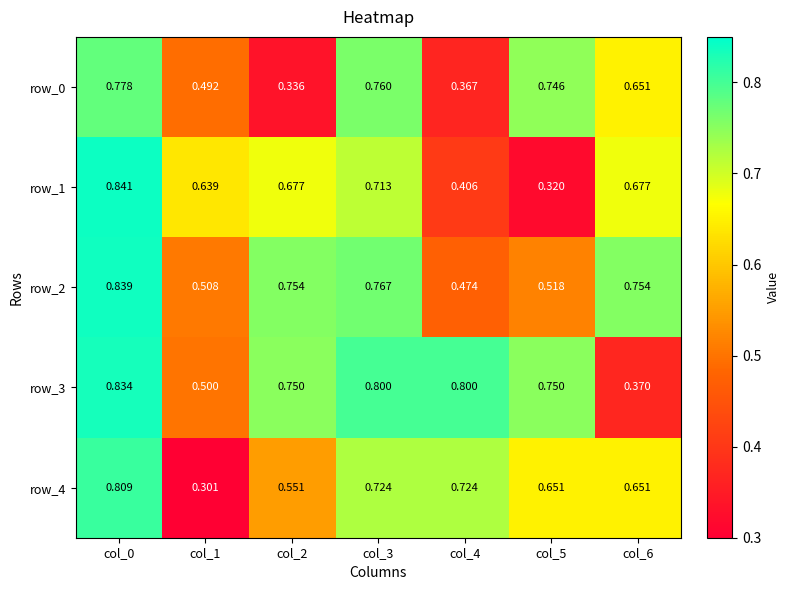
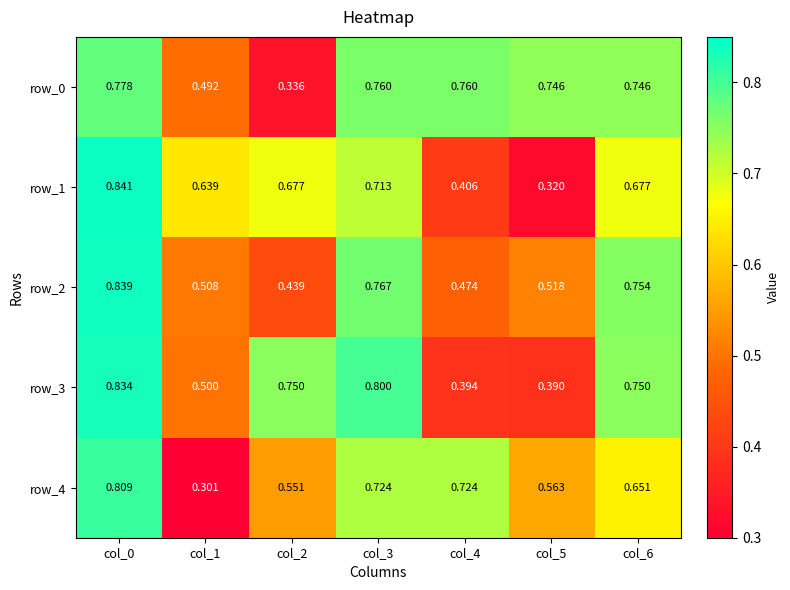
row_0, col_4: 0.367 -> 0.760
row_0, col_6: 0.651 -> 0.746
row_2, col_2: 0.754 -> 0.439
row_3, col_4: 0.800 -> 0.394
row_3, col_5: 0.750 -> 0.390
row_3, col_6: 0.370 -> 0.750
row_4, col_5: 0.651 -> 0.563
